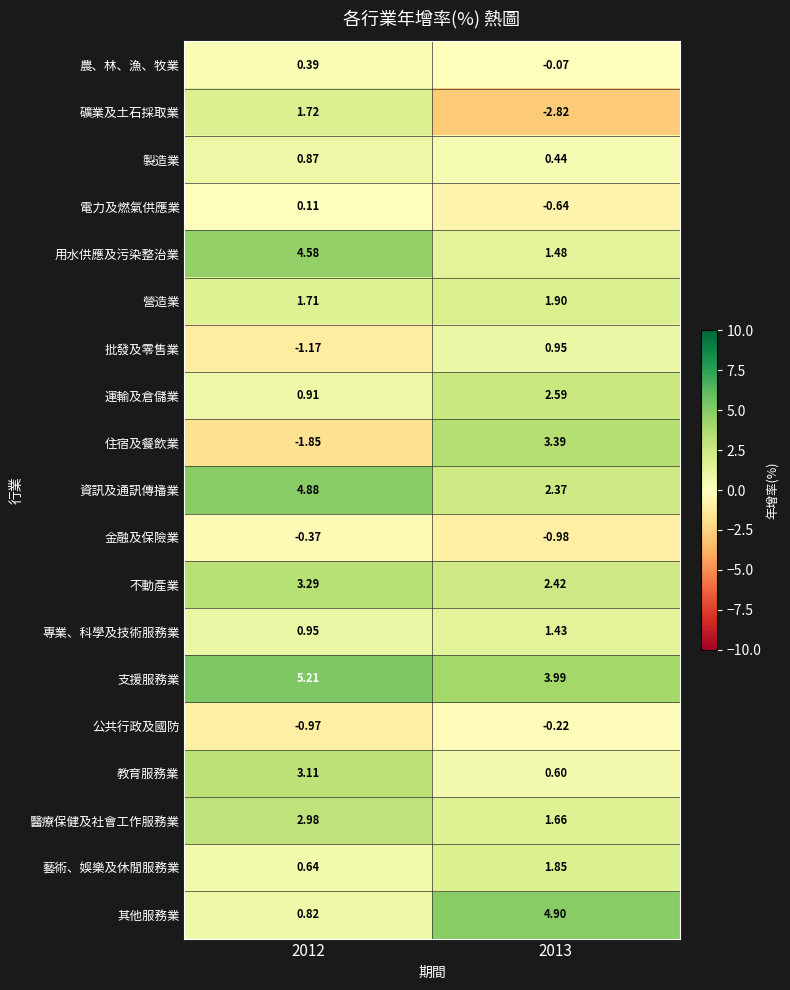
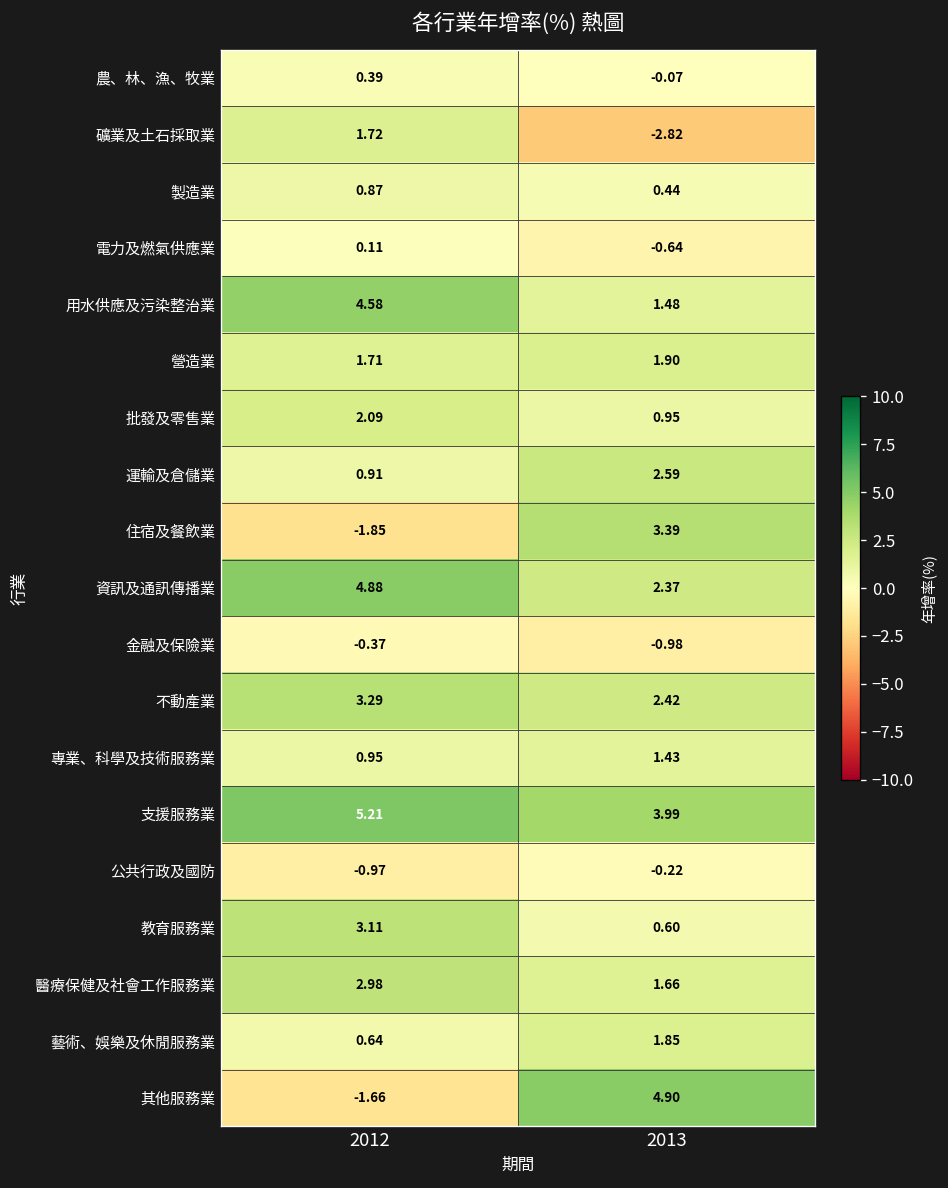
批發及零售業, 2012: -1.17 -> 2.09
其他服務業, 2012: 0.82 -> -1.66
